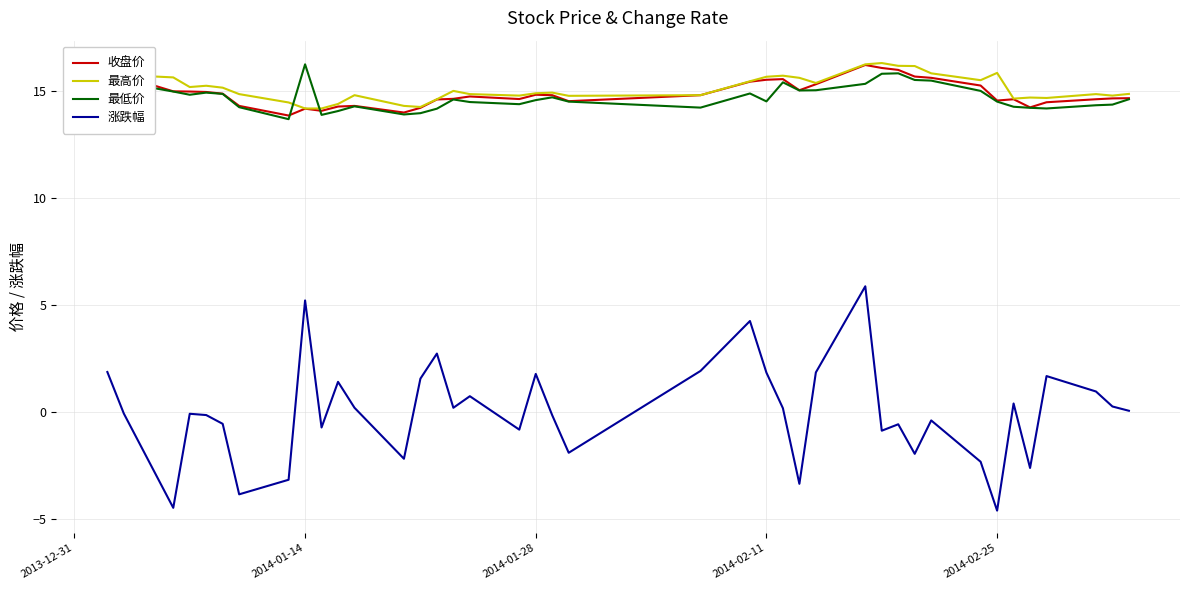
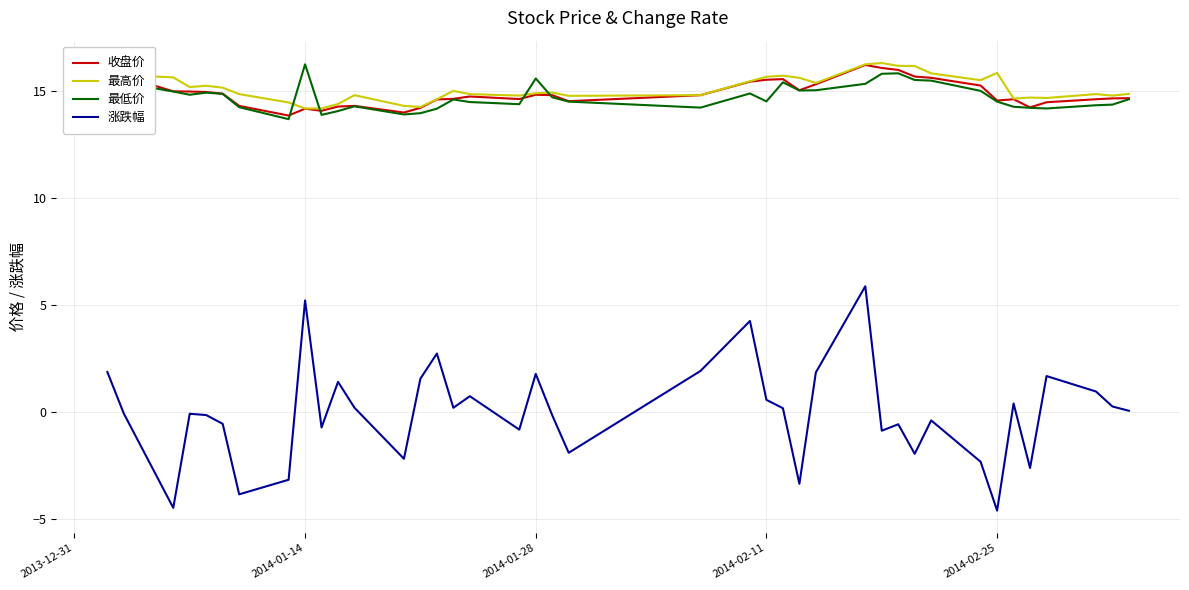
最低价, 2014-01-28: 14.6 -> 15.6
涨跌幅, 2014-02-11: 1.9 -> 0.6
